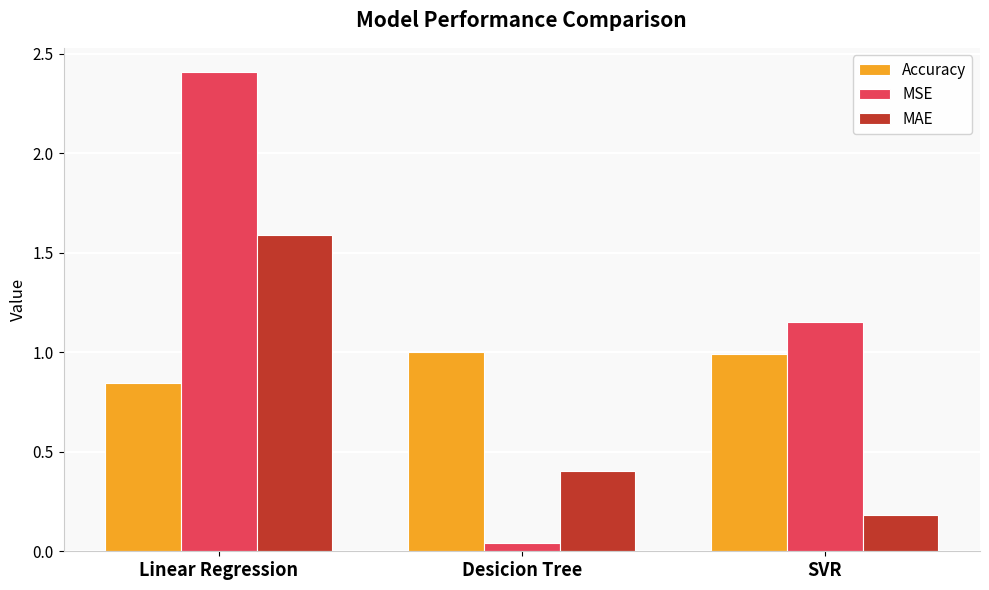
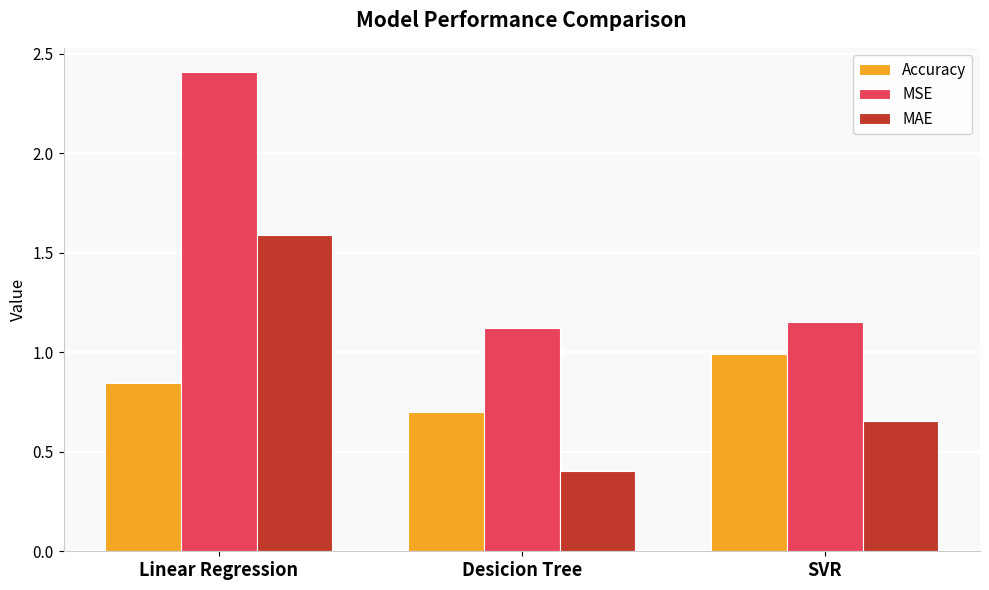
Accuracy, Desicion Tree: 1.0 -> 0.7
MSE, Desicion Tree: 0.04 -> 1.12
MAE, SVR: 0.18 -> 0.65
